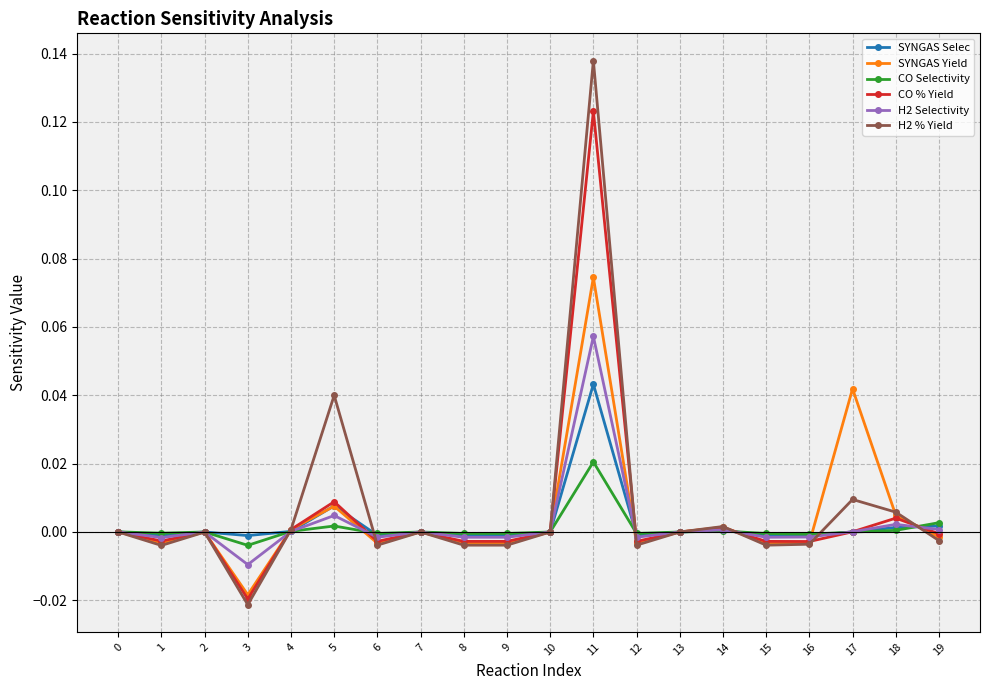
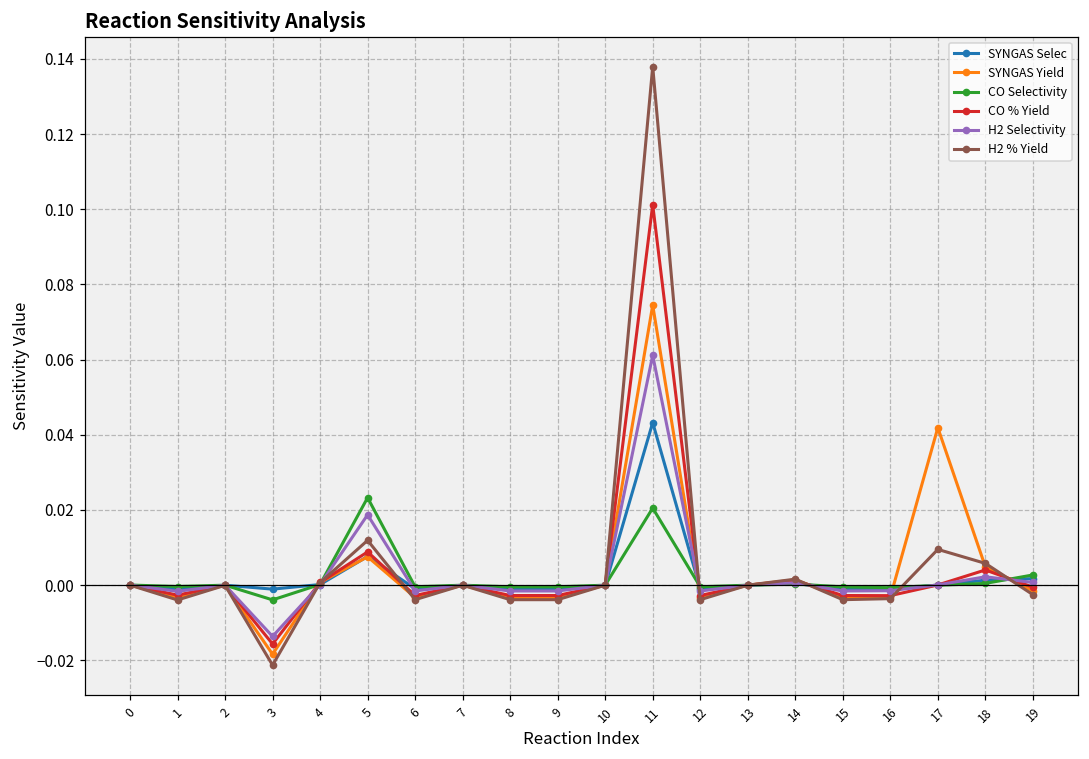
CO % Yield, 3: -0.020 -> -0.016
H2 Selectivity, 3: -0.010 -> -0.014
CO Selectivity, 5: 0.002 -> 0.023
H2 Selectivity, 5: 0.005 -> 0.019
H2 % Yield, 5: 0.040 -> 0.012
CO % Yield, 11: 0.123 -> 0.101
H2 Selectivity, 11: 0.057 -> 0.061
